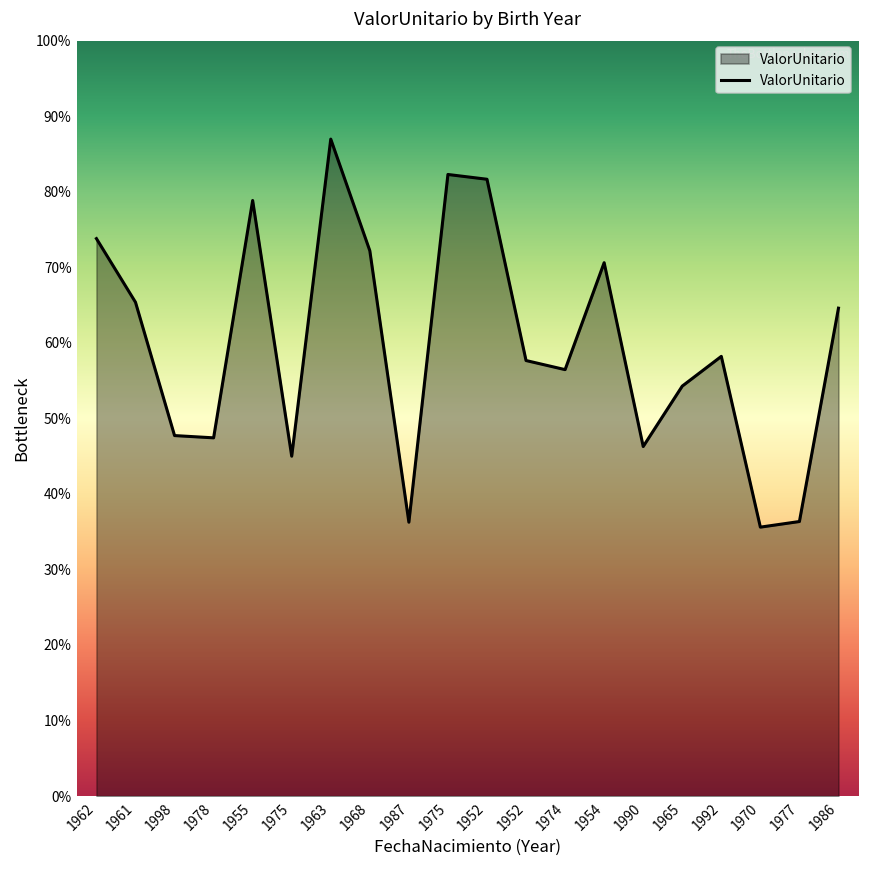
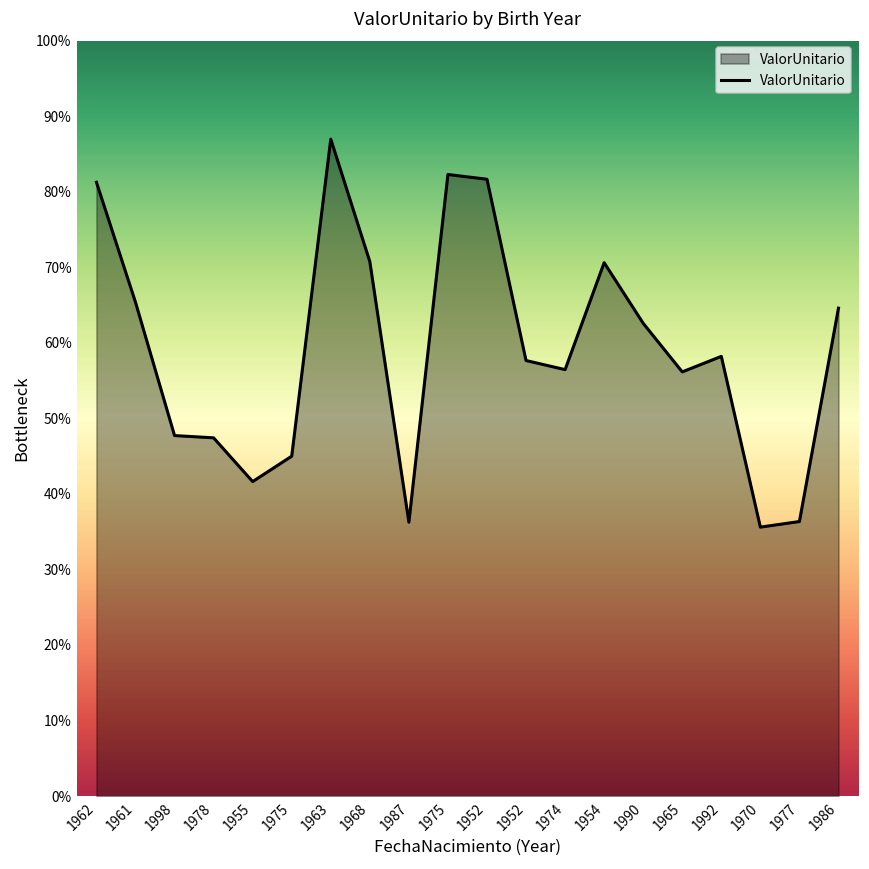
1962: 74% -> 81%
1955: 79% -> 42%
1968: 72% -> 71%
1990: 46% -> 63%
1965: 54% -> 56%
